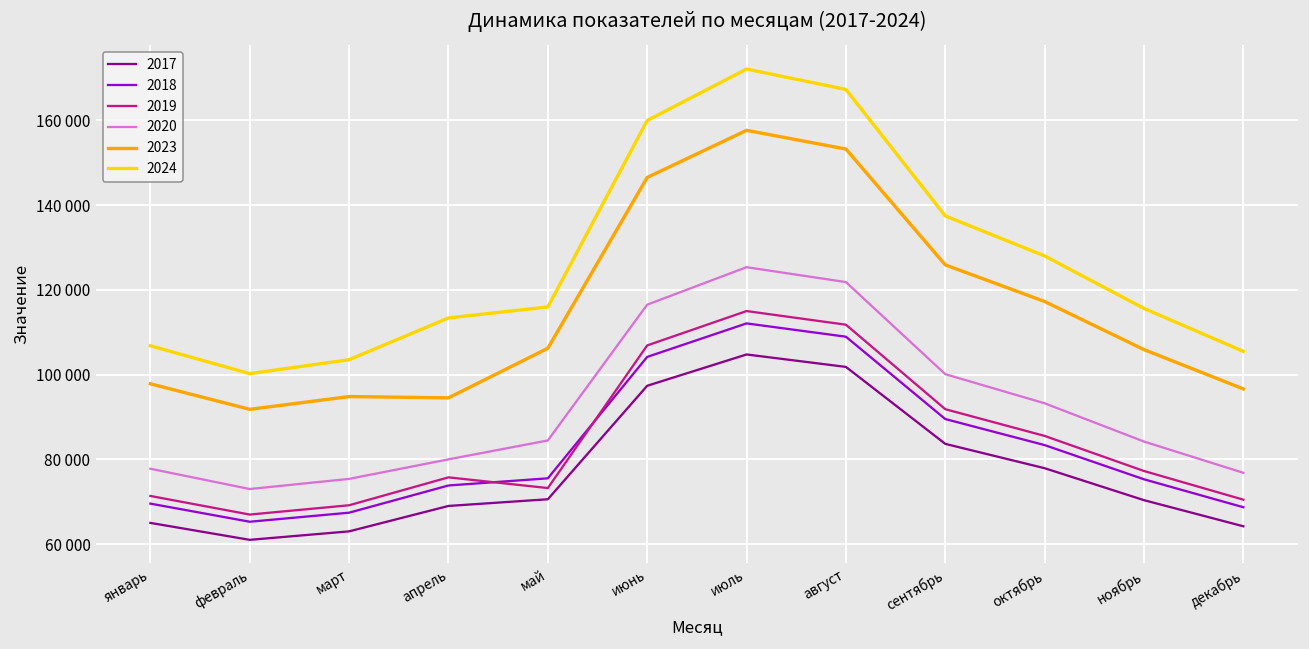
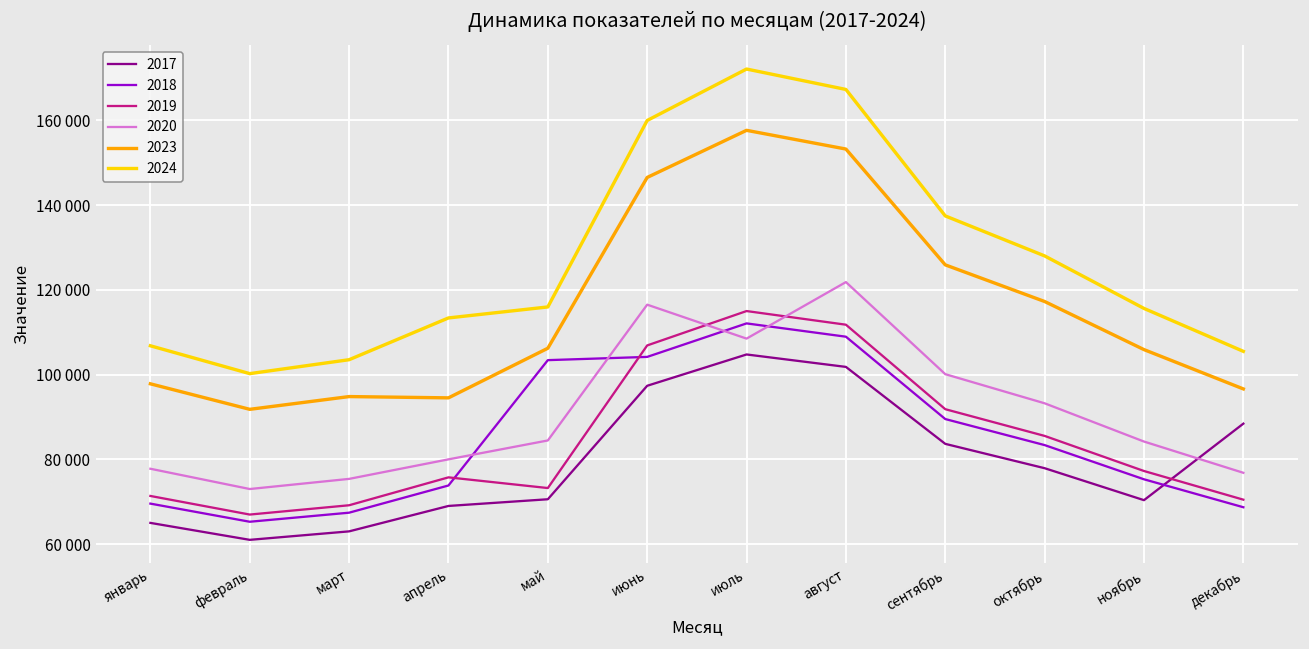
2018, май: 76000 -> 103000
2020, июль: 125000 -> 108000
2017, декабрь: 64000 -> 88000
